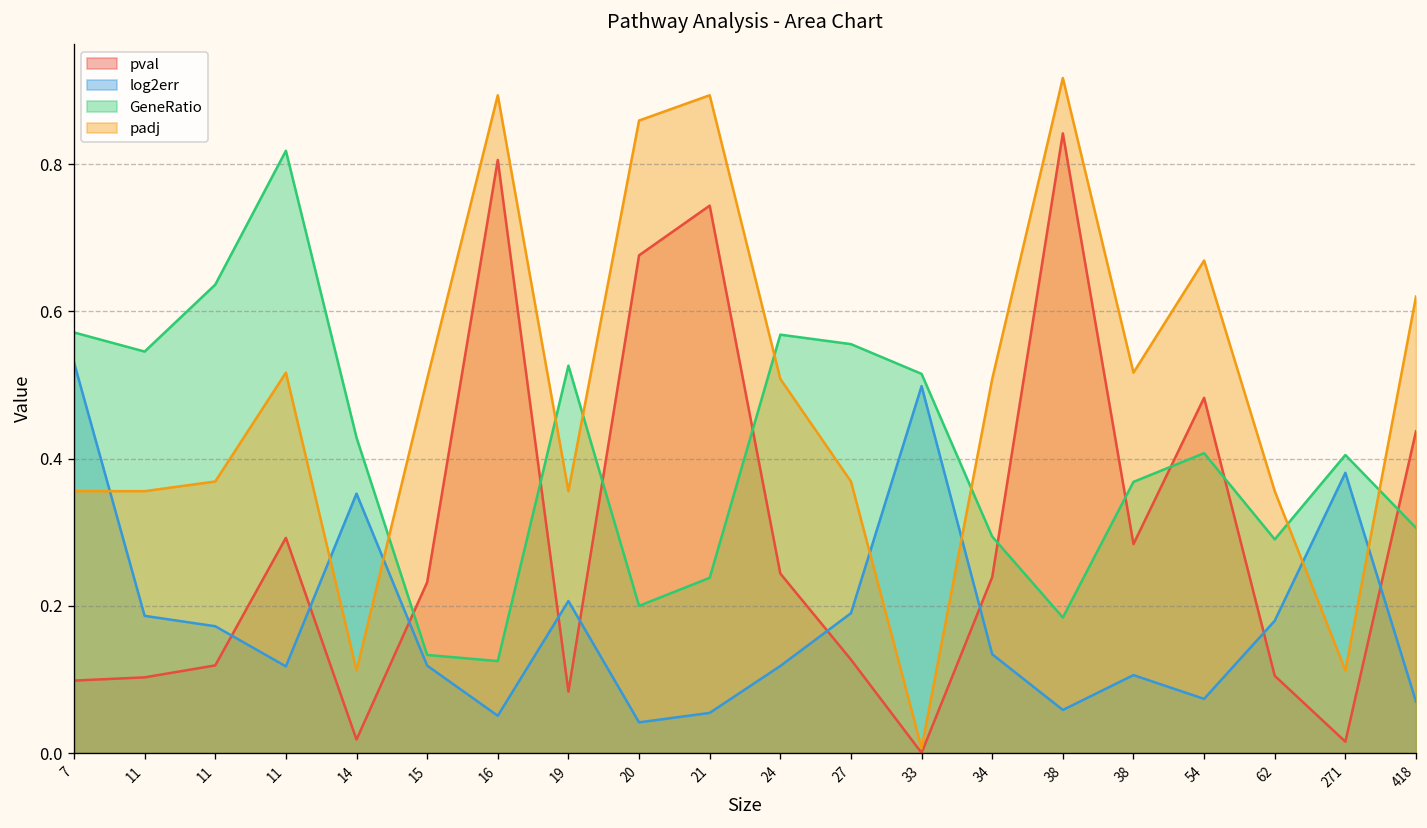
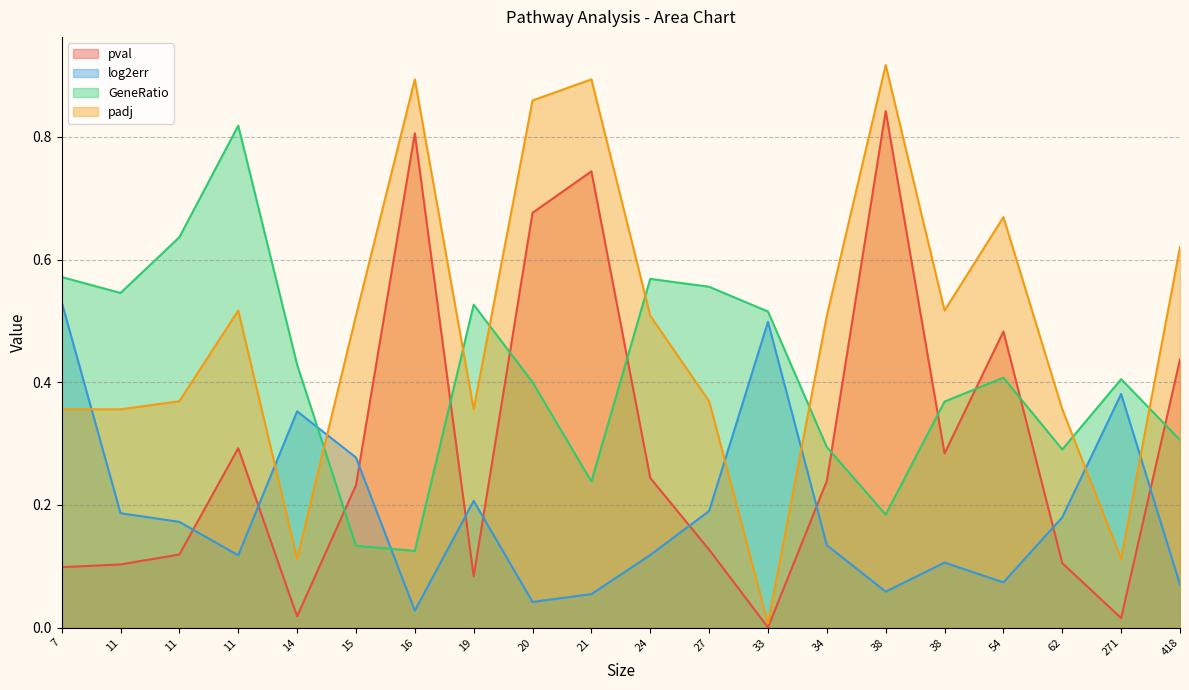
log2err, 15: 0.12 -> 0.28
log2err, 16: 0.05 -> 0.03
GeneRatio, 20: 0.2 -> 0.4
